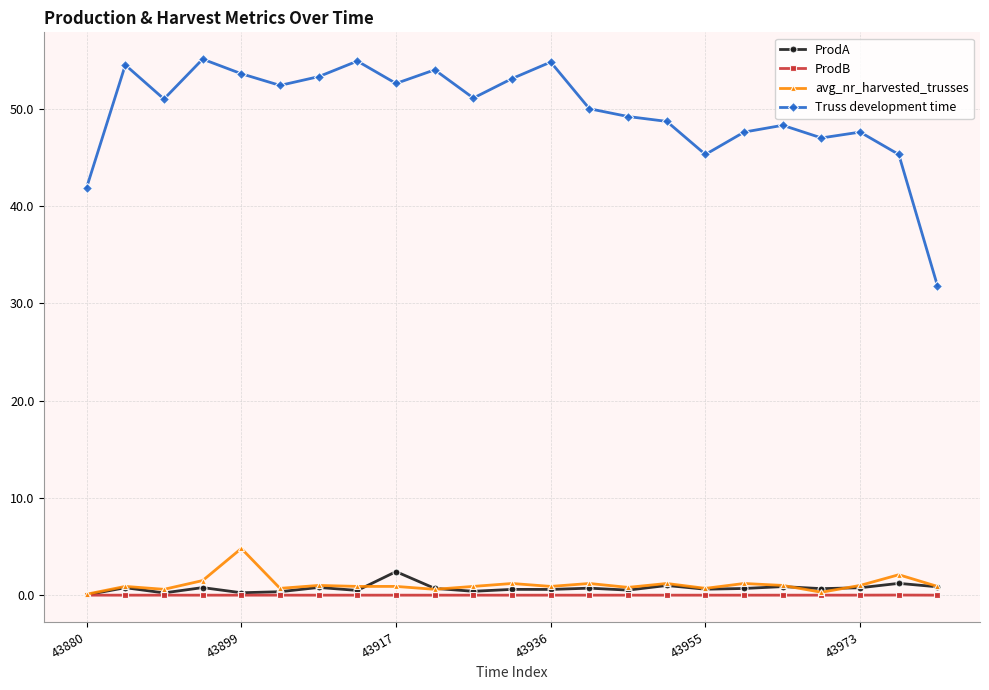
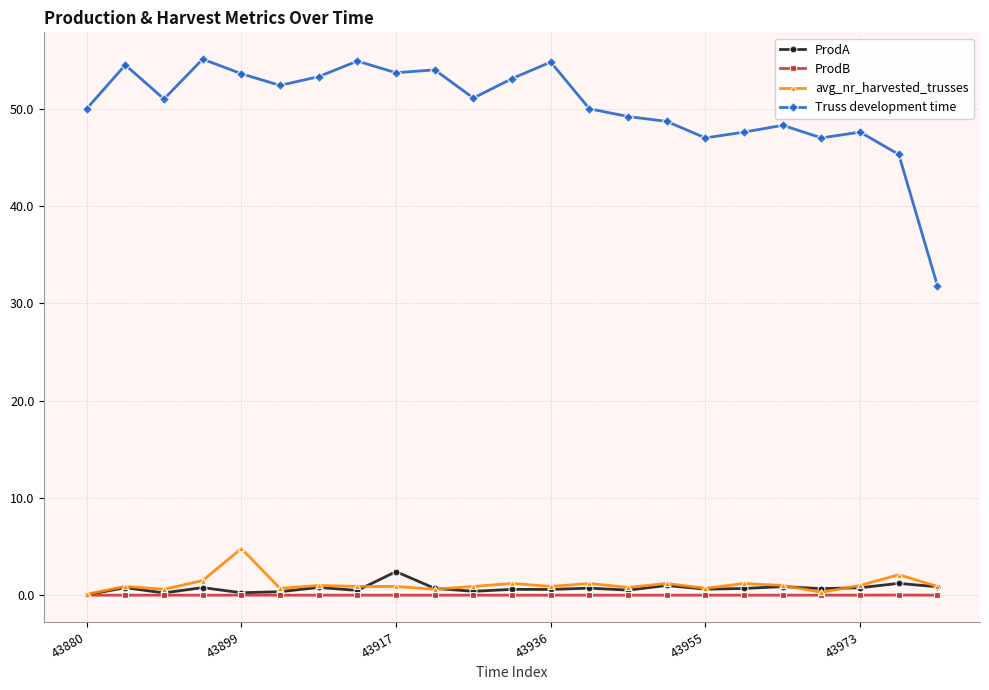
Truss development time, 43880: 42 -> 50
Truss development time, 43917: 53 -> 54
Truss development time, 43955: 45 -> 47
